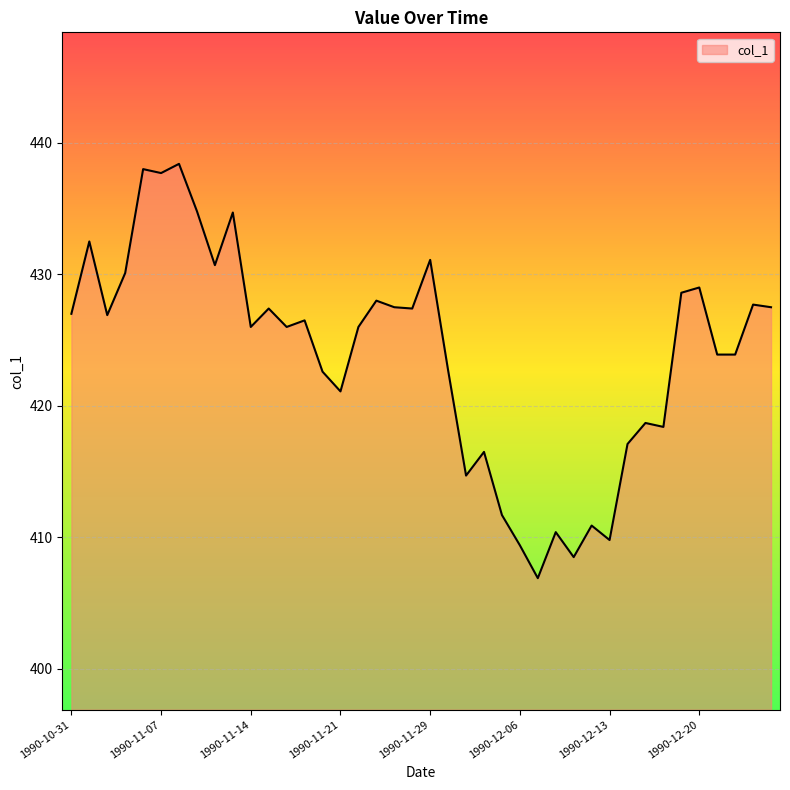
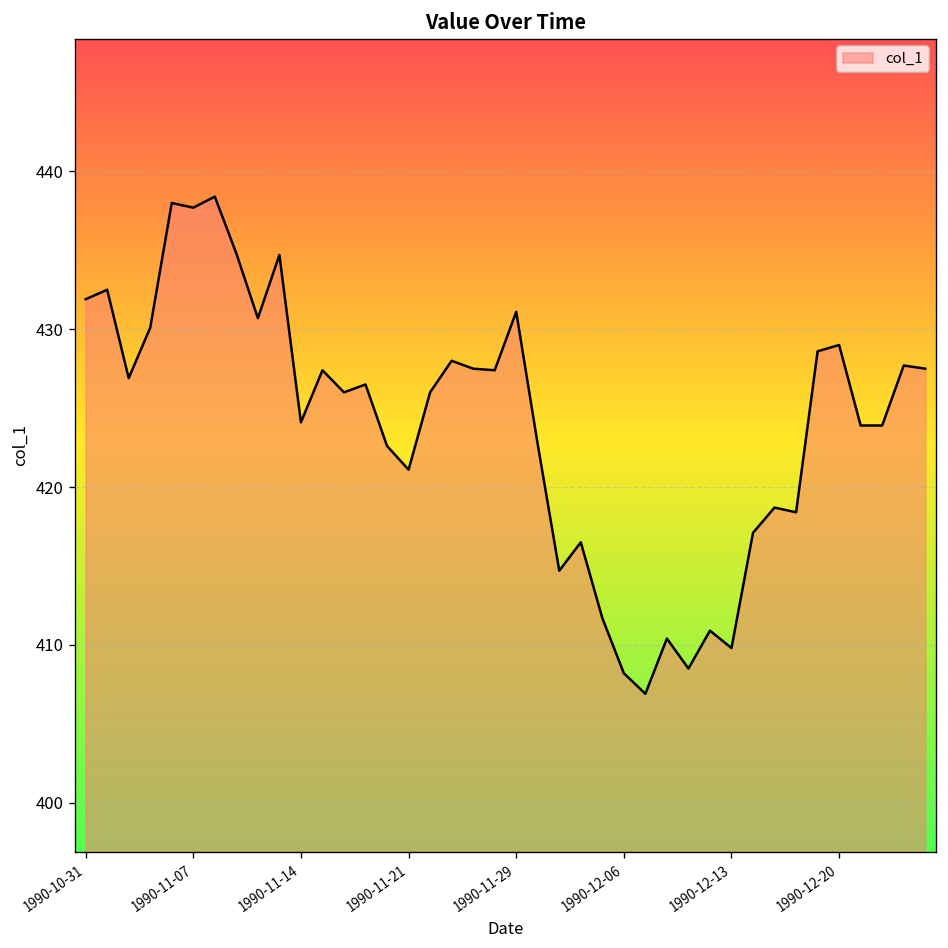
1990-10-31: 427.0 -> 431.9
1990-11-14: 426.0 -> 424.1
1990-12-06: 409.4 -> 408.2
